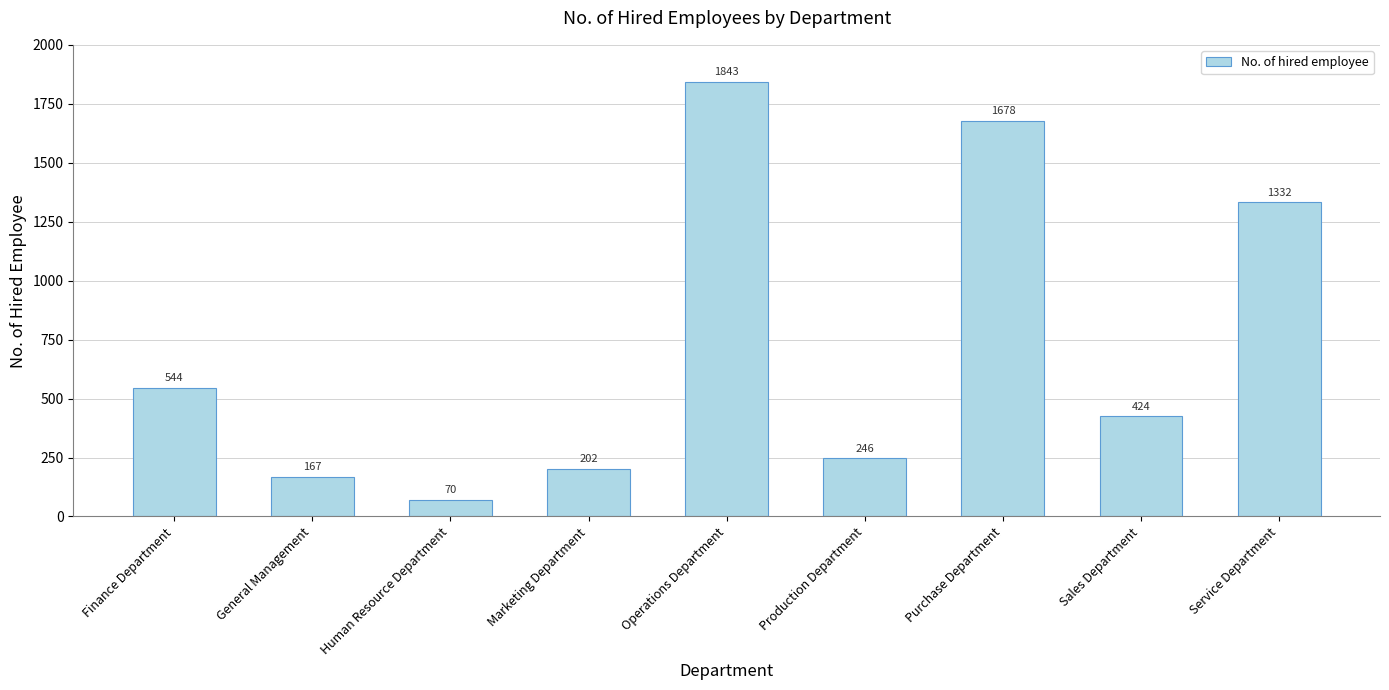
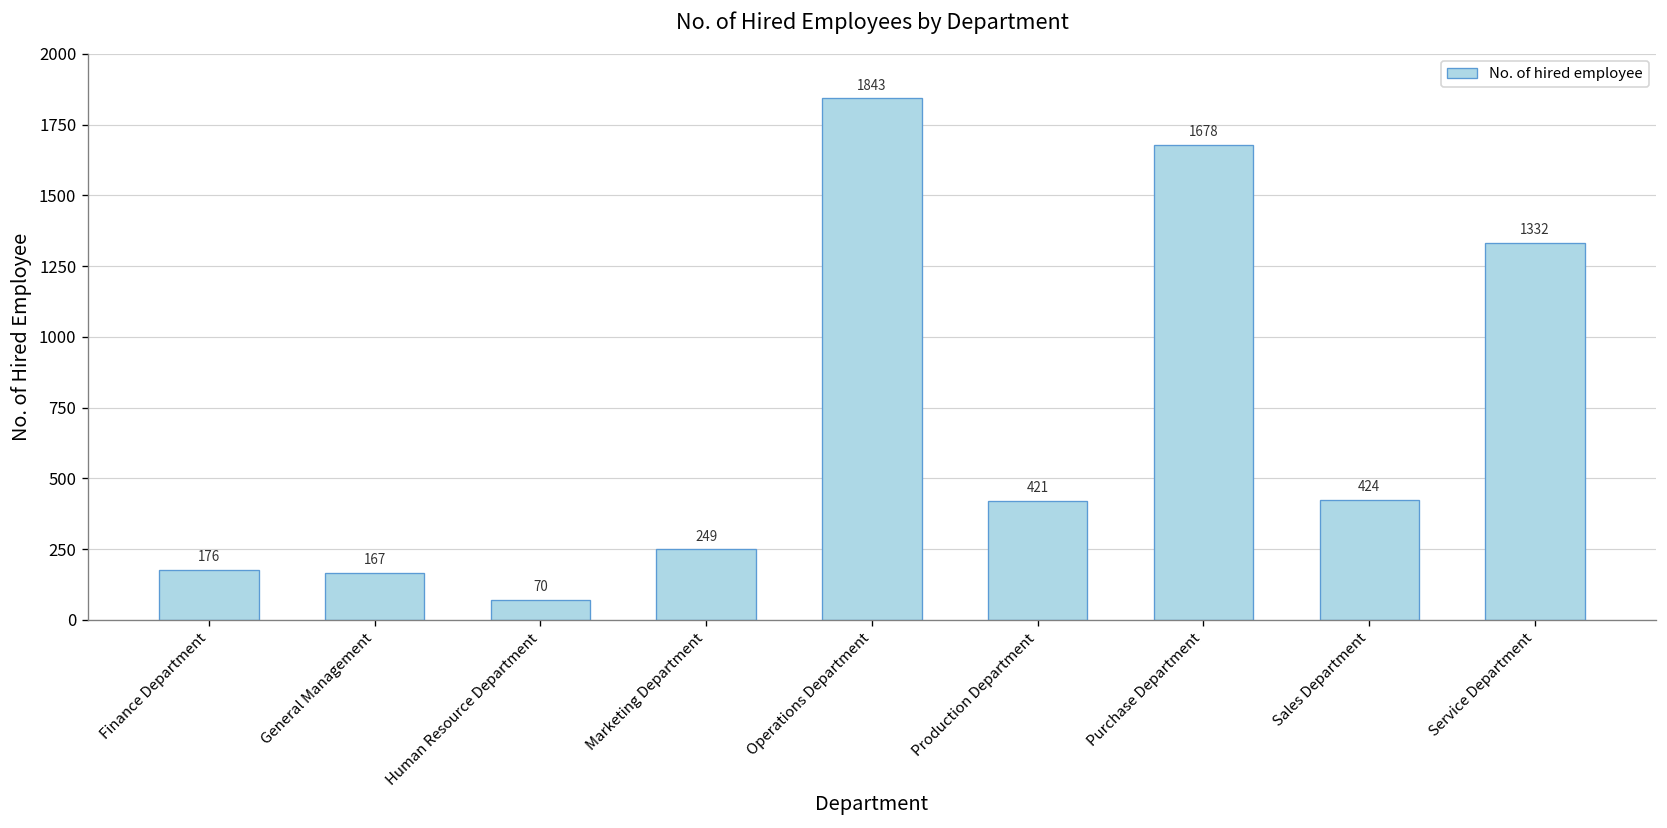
Finance Department: 544 -> 176
Marketing Department: 202 -> 249
Production Department: 246 -> 421
